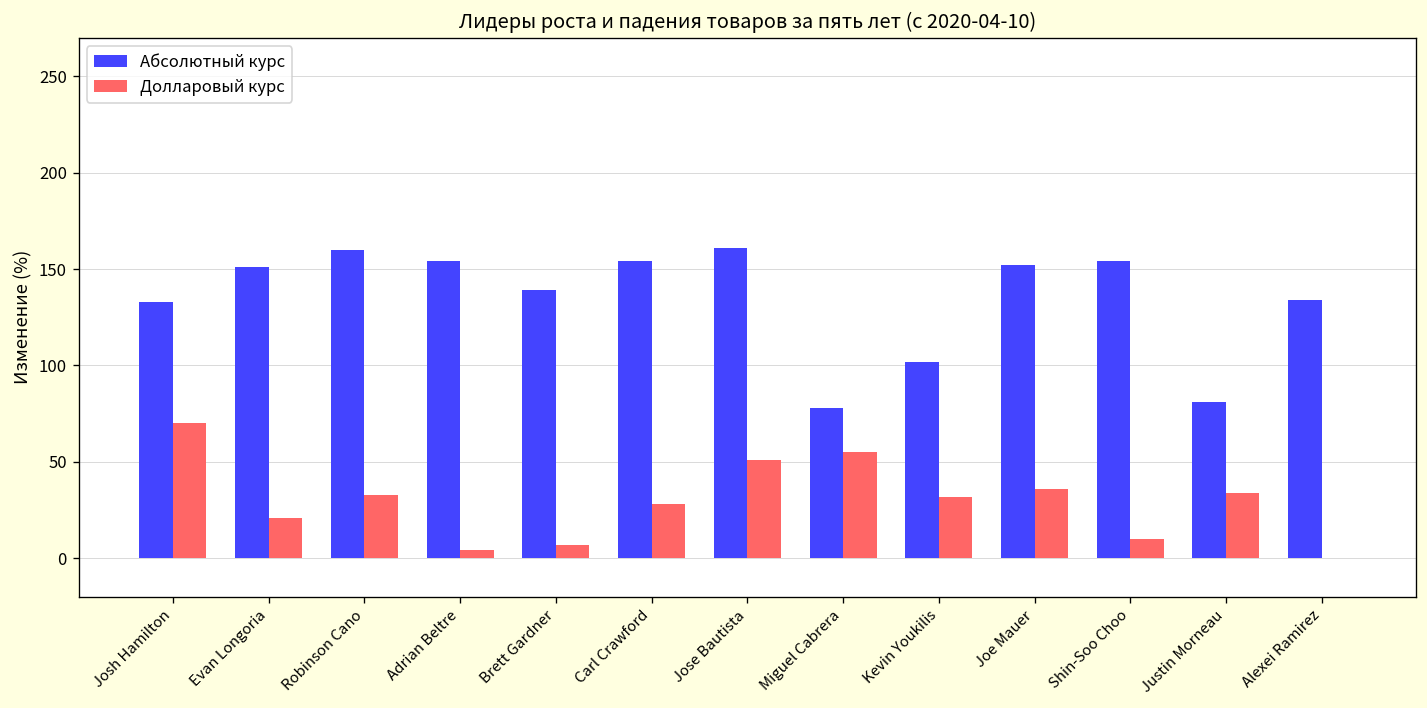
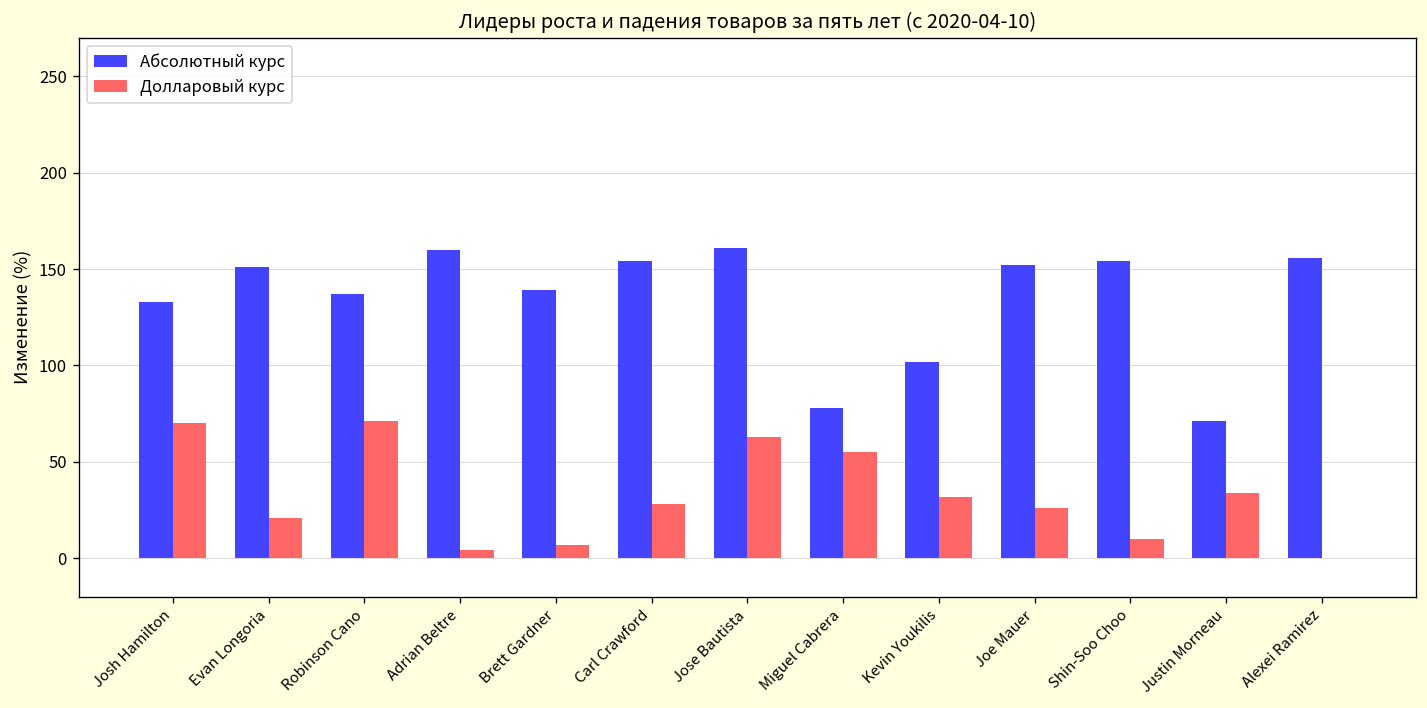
Абсолютный курс, Robinson Cano: 160 -> 137
Долларовый курс, Robinson Cano: 33 -> 71
Абсолютный курс, Adrian Beltre: 154 -> 160
Долларовый курс, Jose Bautista: 51 -> 63
Долларовый курс, Joe Mauer: 36 -> 26
Абсолютный курс, Justin Morneau: 81 -> 71
Абсолютный курс, Alexei Ramirez: 134 -> 156
